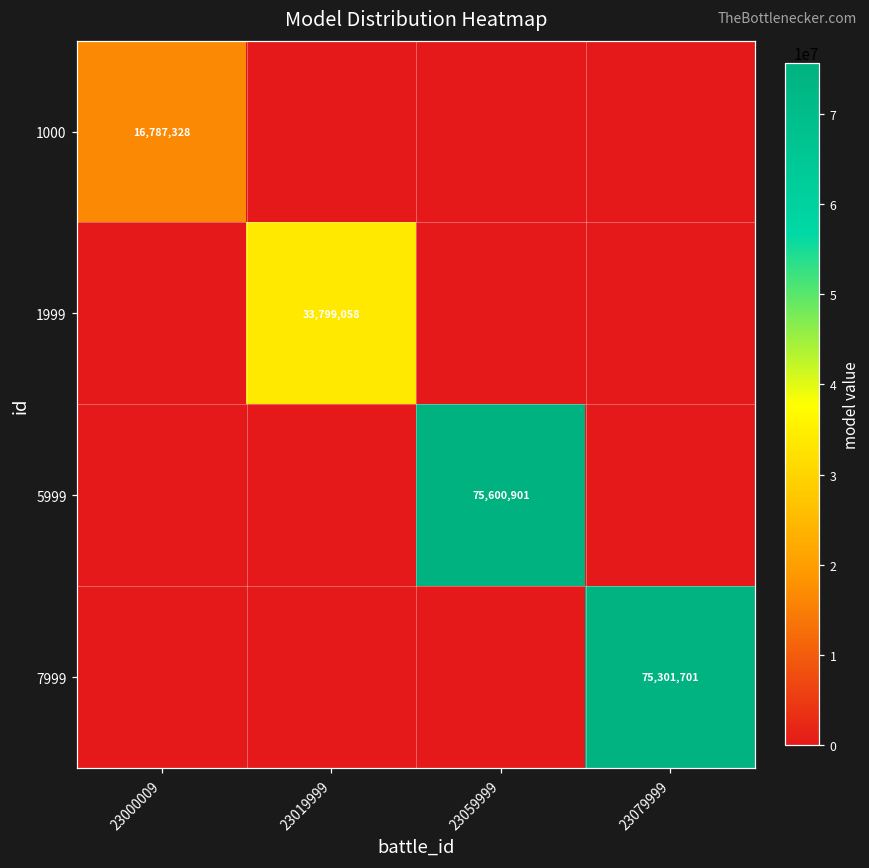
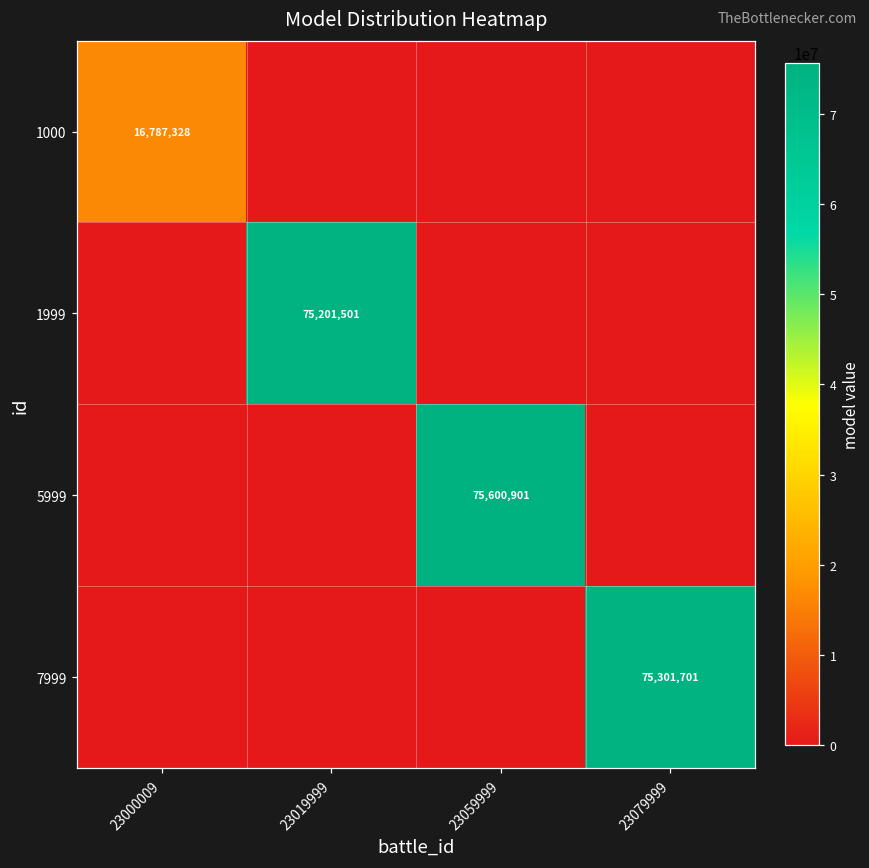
1999, 23019999: 33,799,058 -> 75,201,501
